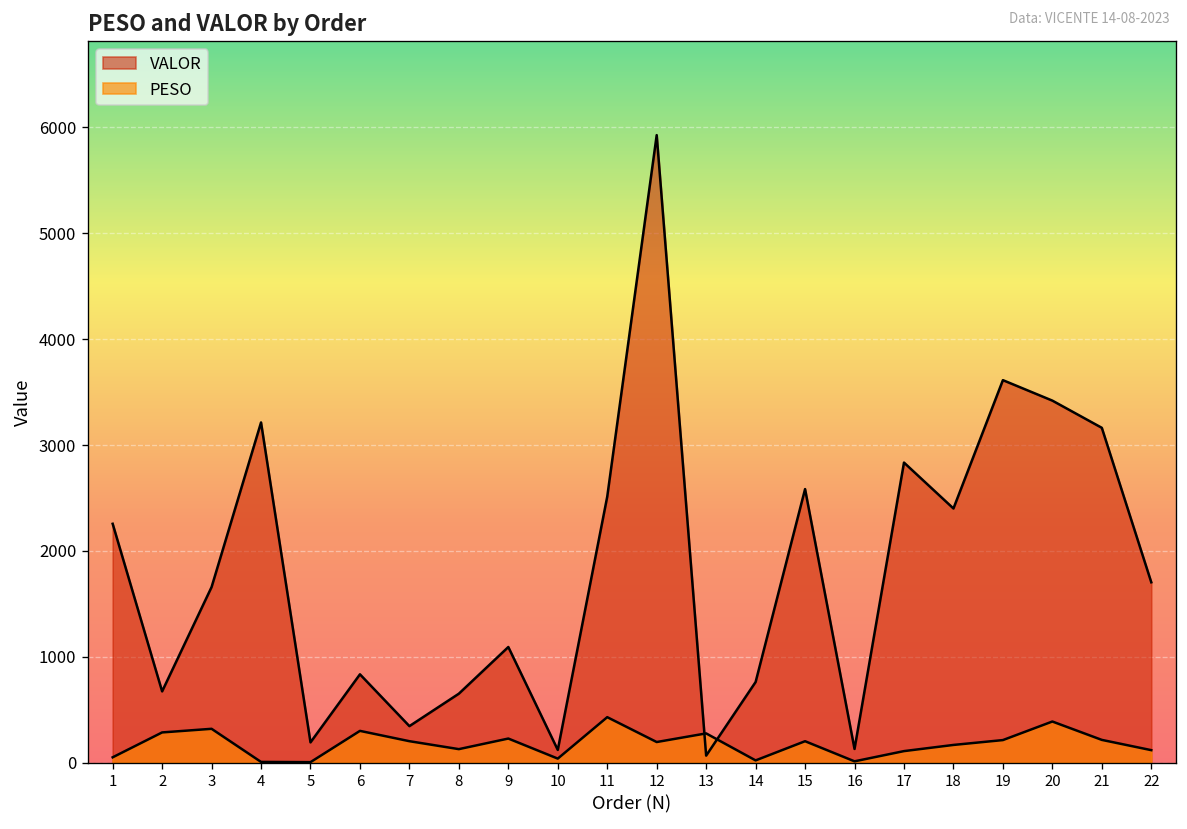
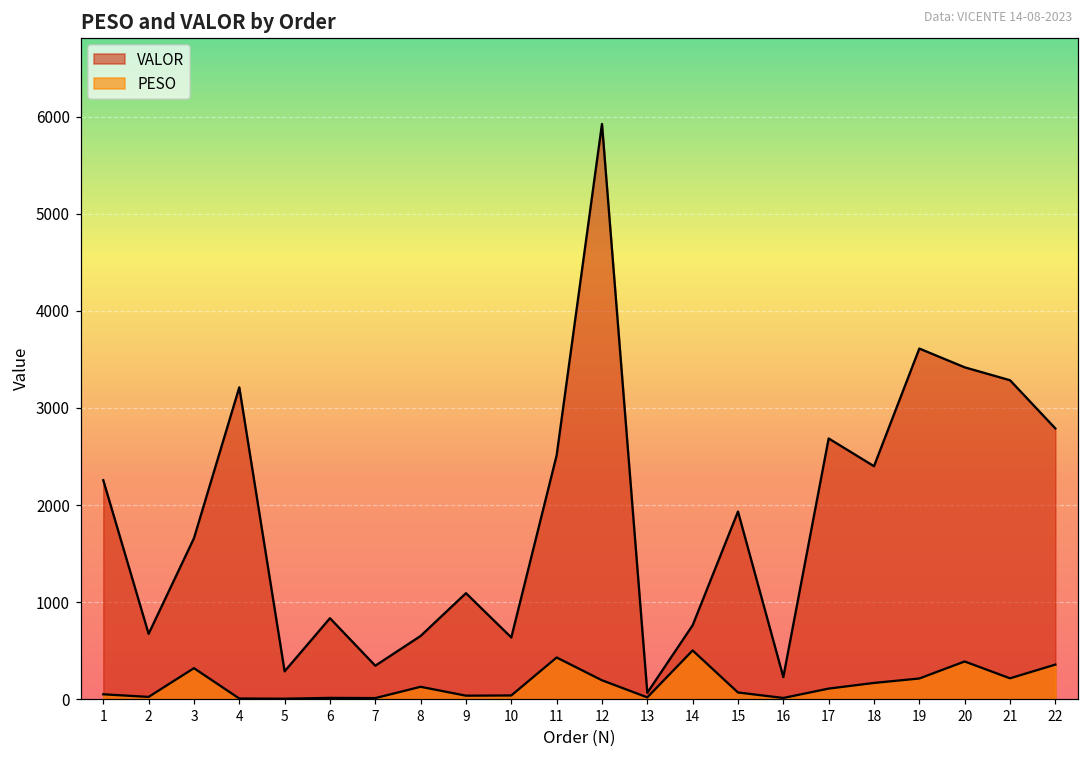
PESO, 2: 300 -> 0
VALOR, 5: 200 -> 300
PESO, 6: 300 -> 0
PESO, 7: 200 -> 0
PESO, 9: 200 -> 0
VALOR, 10: 100 -> 600
PESO, 13: 300 -> 0
PESO, 14: 0 -> 500
VALOR, 15: 2600 -> 1900
PESO, 15: 200 -> 100
VALOR, 16: 100 -> 200
VALOR, 17: 2800 -> 2700
VALOR, 21: 3200 -> 3300
VALOR, 22: 1700 -> 2800
PESO, 22: 100 -> 400
